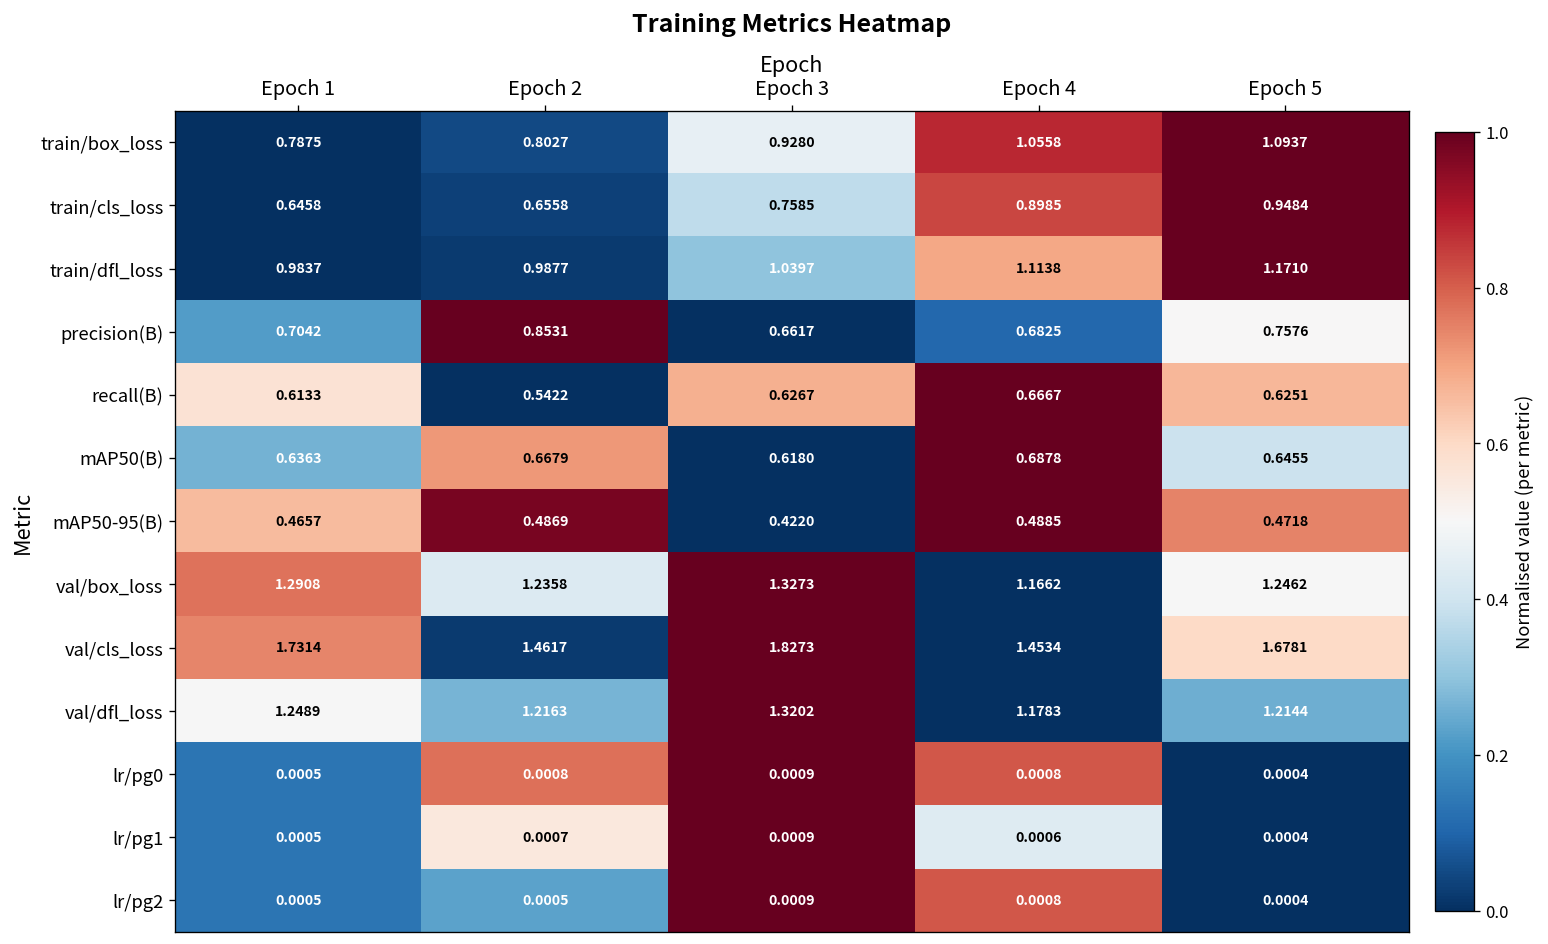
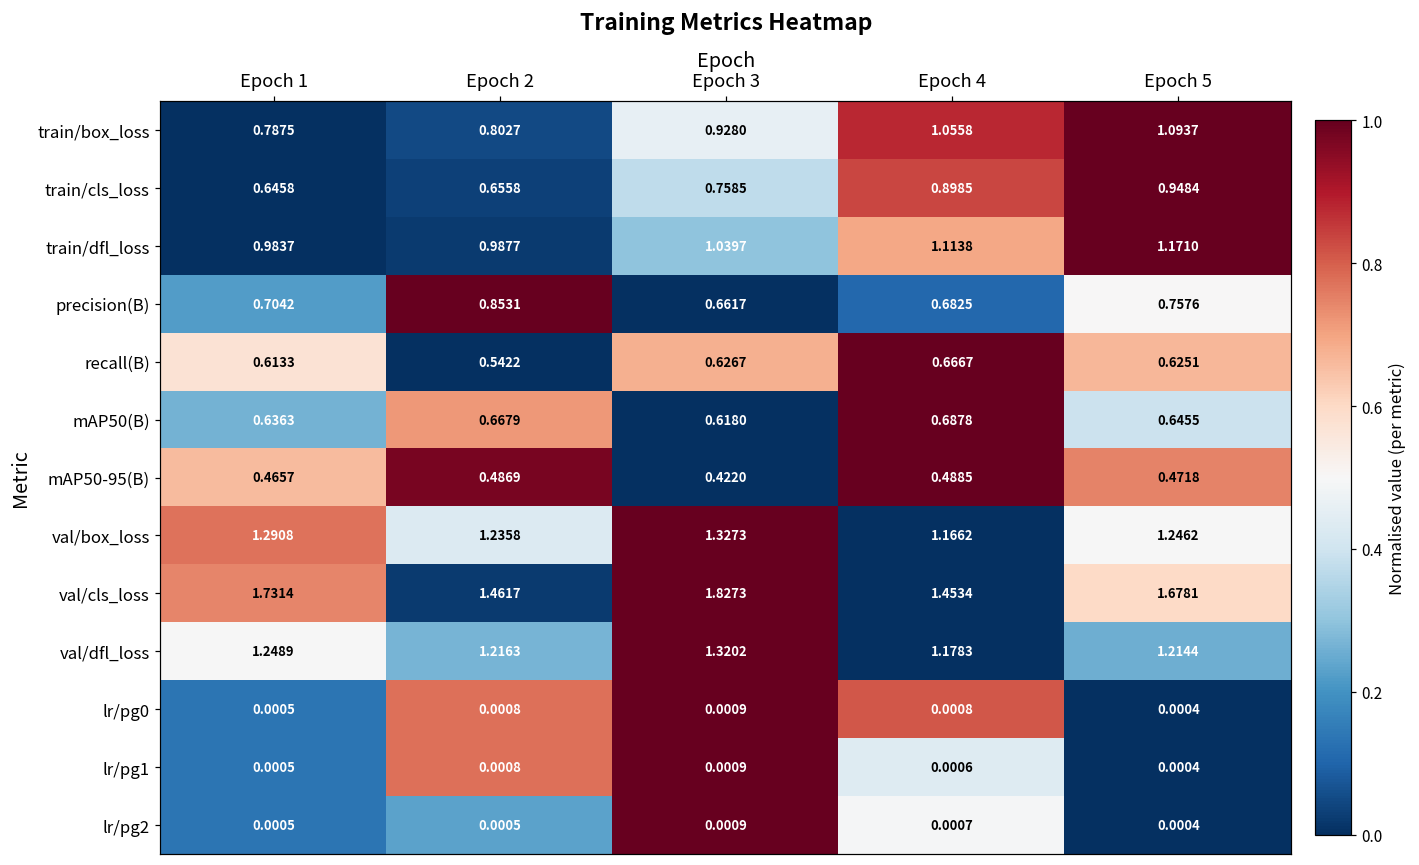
lr/pg1, Epoch 2: 0.0007 -> 0.0008
lr/pg2, Epoch 4: 0.0008 -> 0.0007
